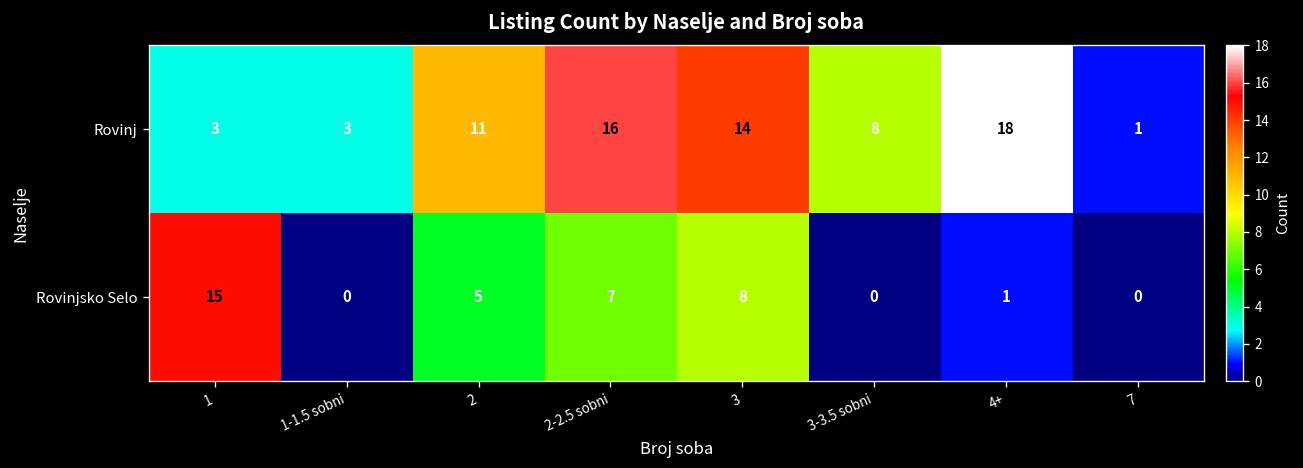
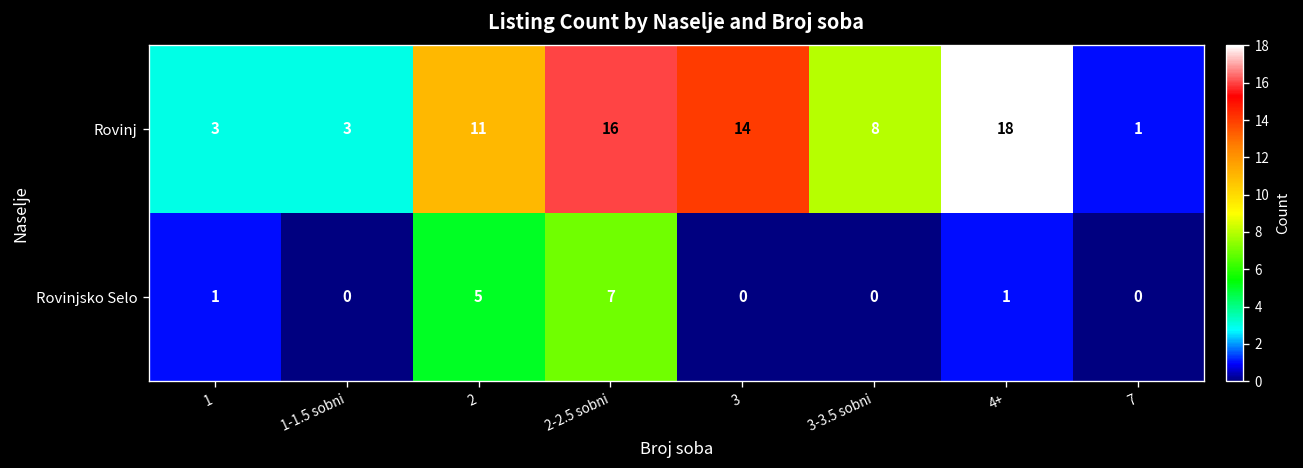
Rovinjsko Selo, 1: 15 -> 1
Rovinjsko Selo, 3: 8 -> 0
